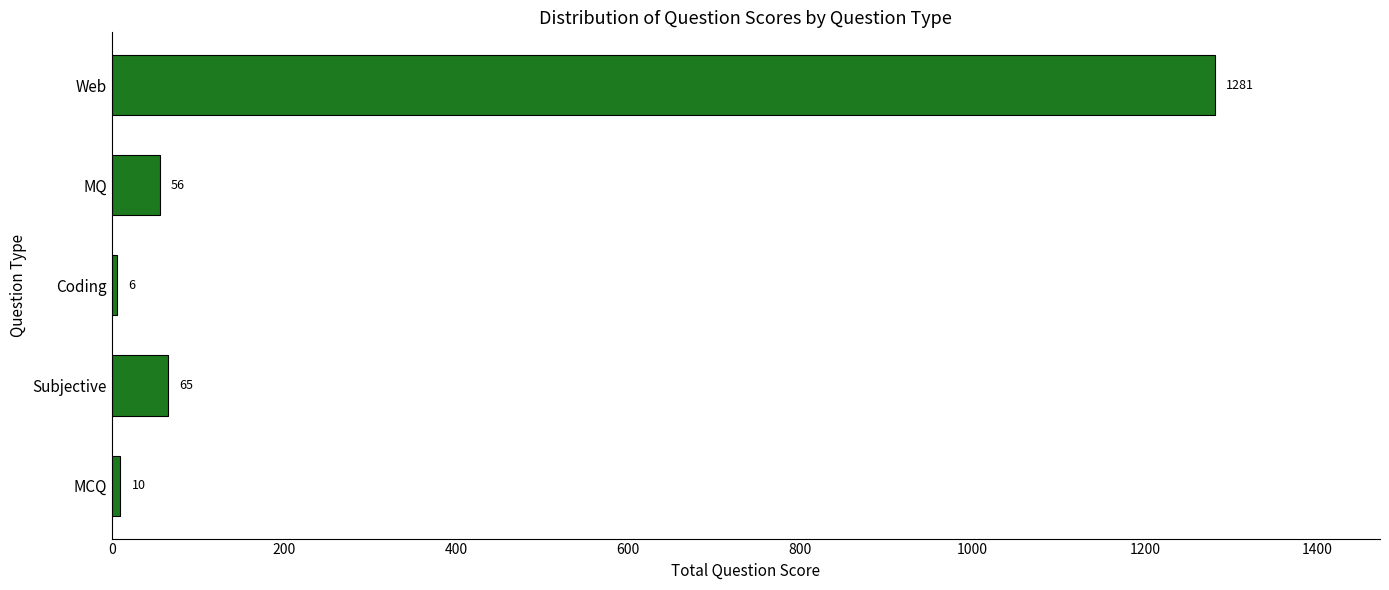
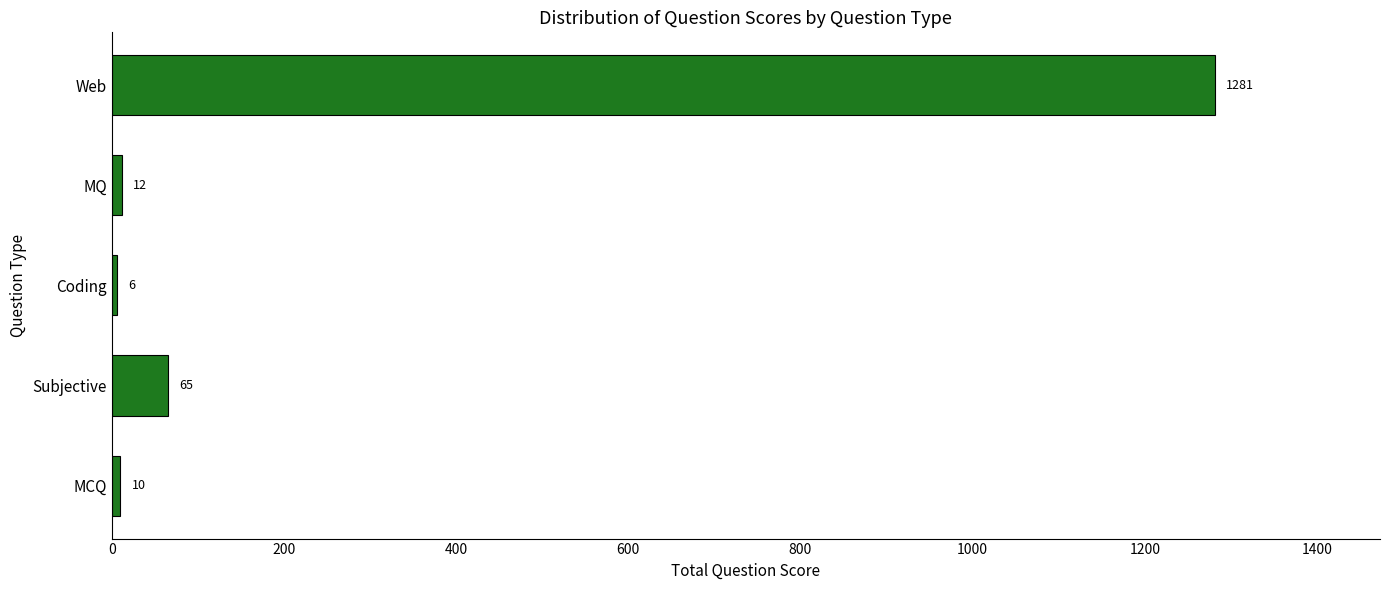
MQ: 56 -> 12
